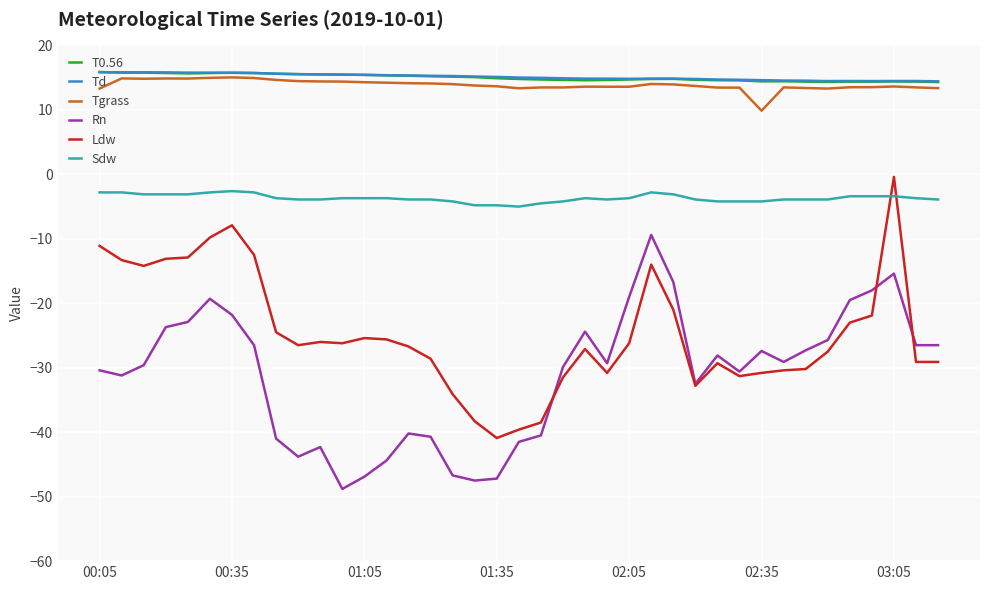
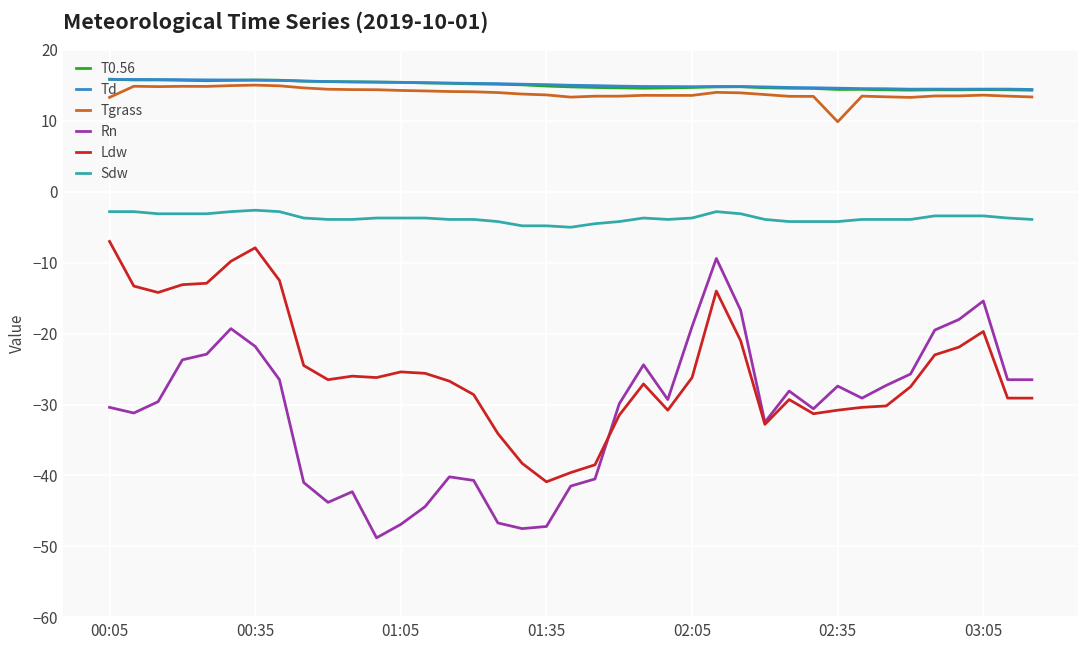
Ldw, 00:05: -11 -> -7
Ldw, 03:05: 0 -> -20
